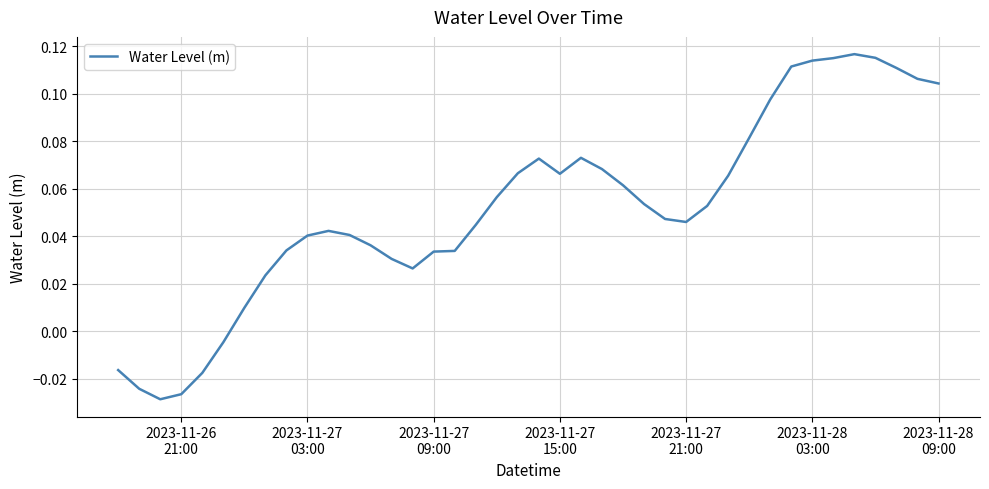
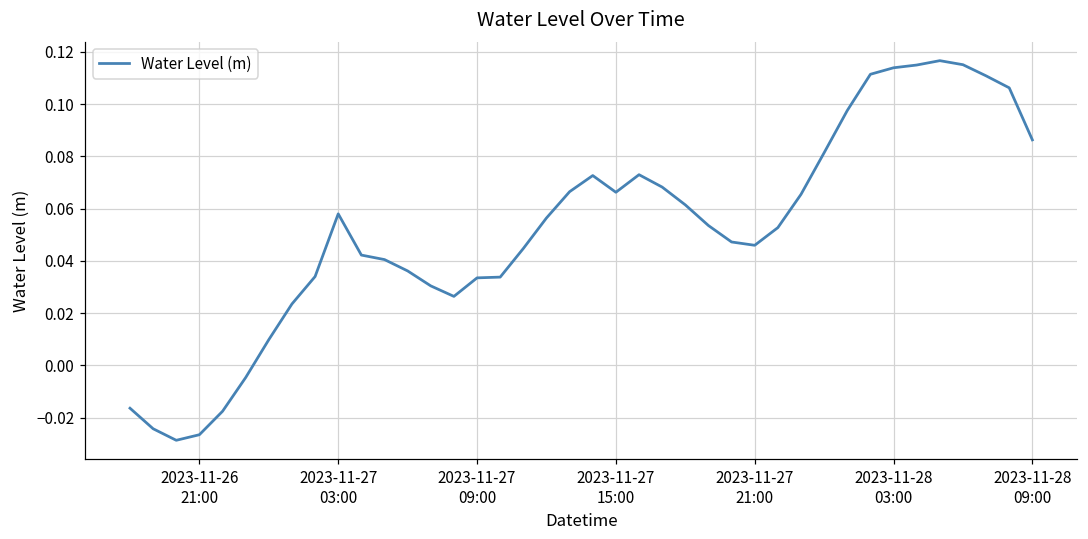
2023-11-27 03:00: 0.040 -> 0.058
2023-11-28 09:00: 0.104 -> 0.086
